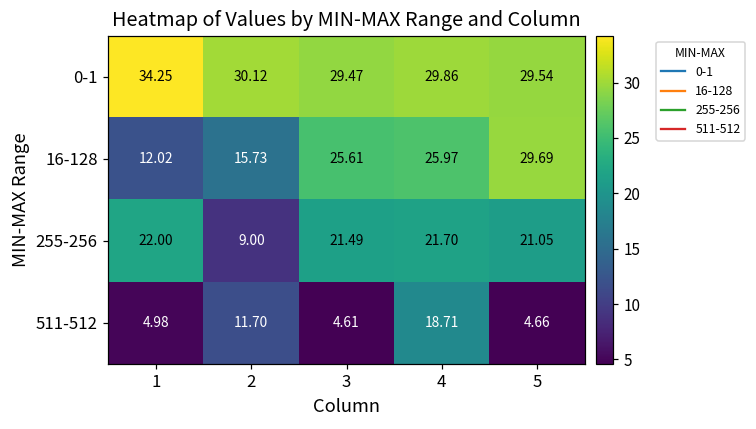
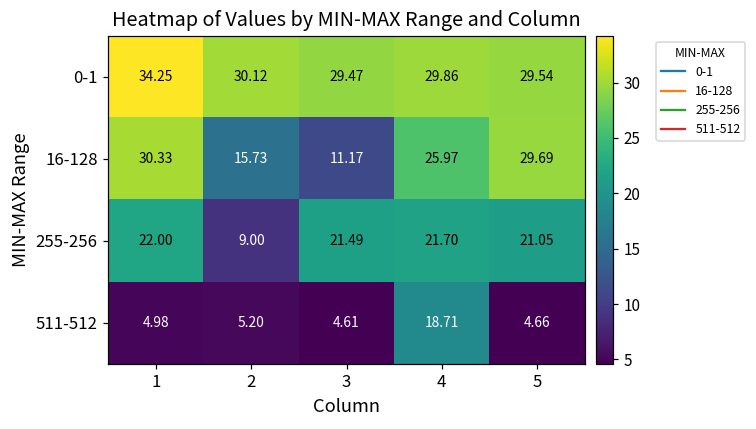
16-128, 1: 12.02 -> 30.33
16-128, 3: 25.61 -> 11.17
511-512, 2: 11.70 -> 5.20
